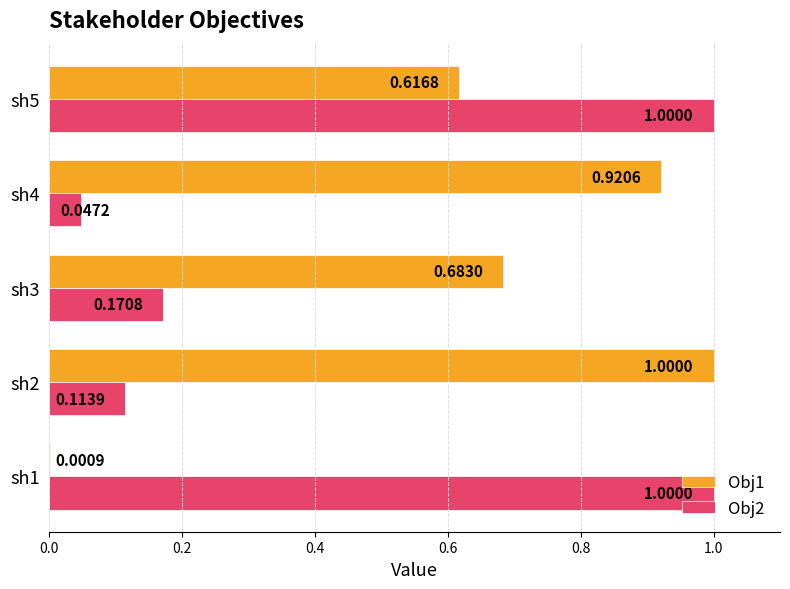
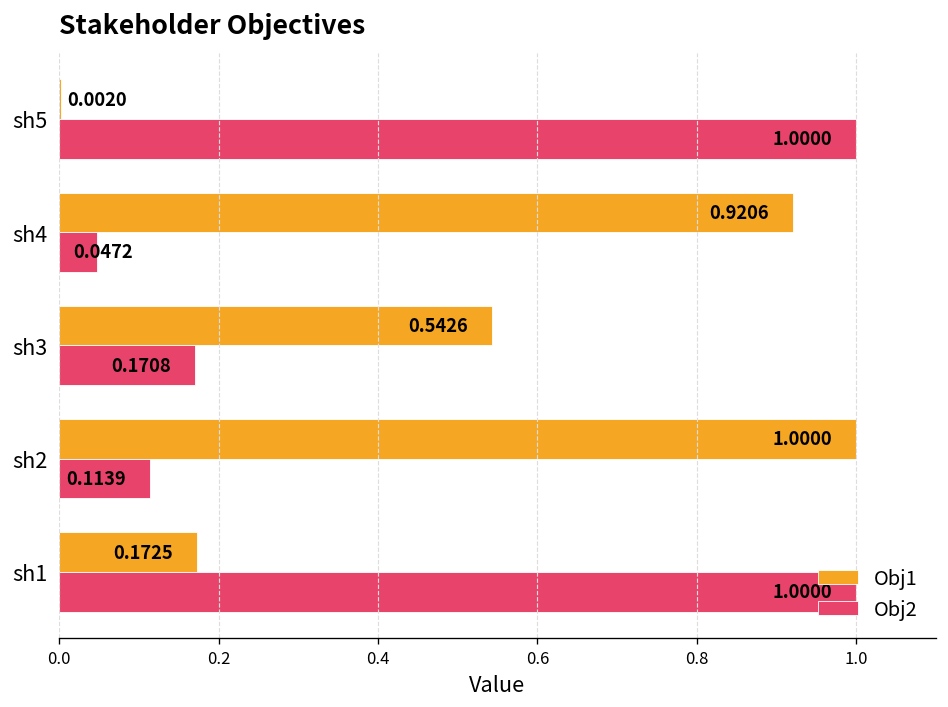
Obj1, sh5: 0.6168 -> 0.0020
Obj1, sh3: 0.6830 -> 0.5426
Obj1, sh1: 0.0009 -> 0.1725
